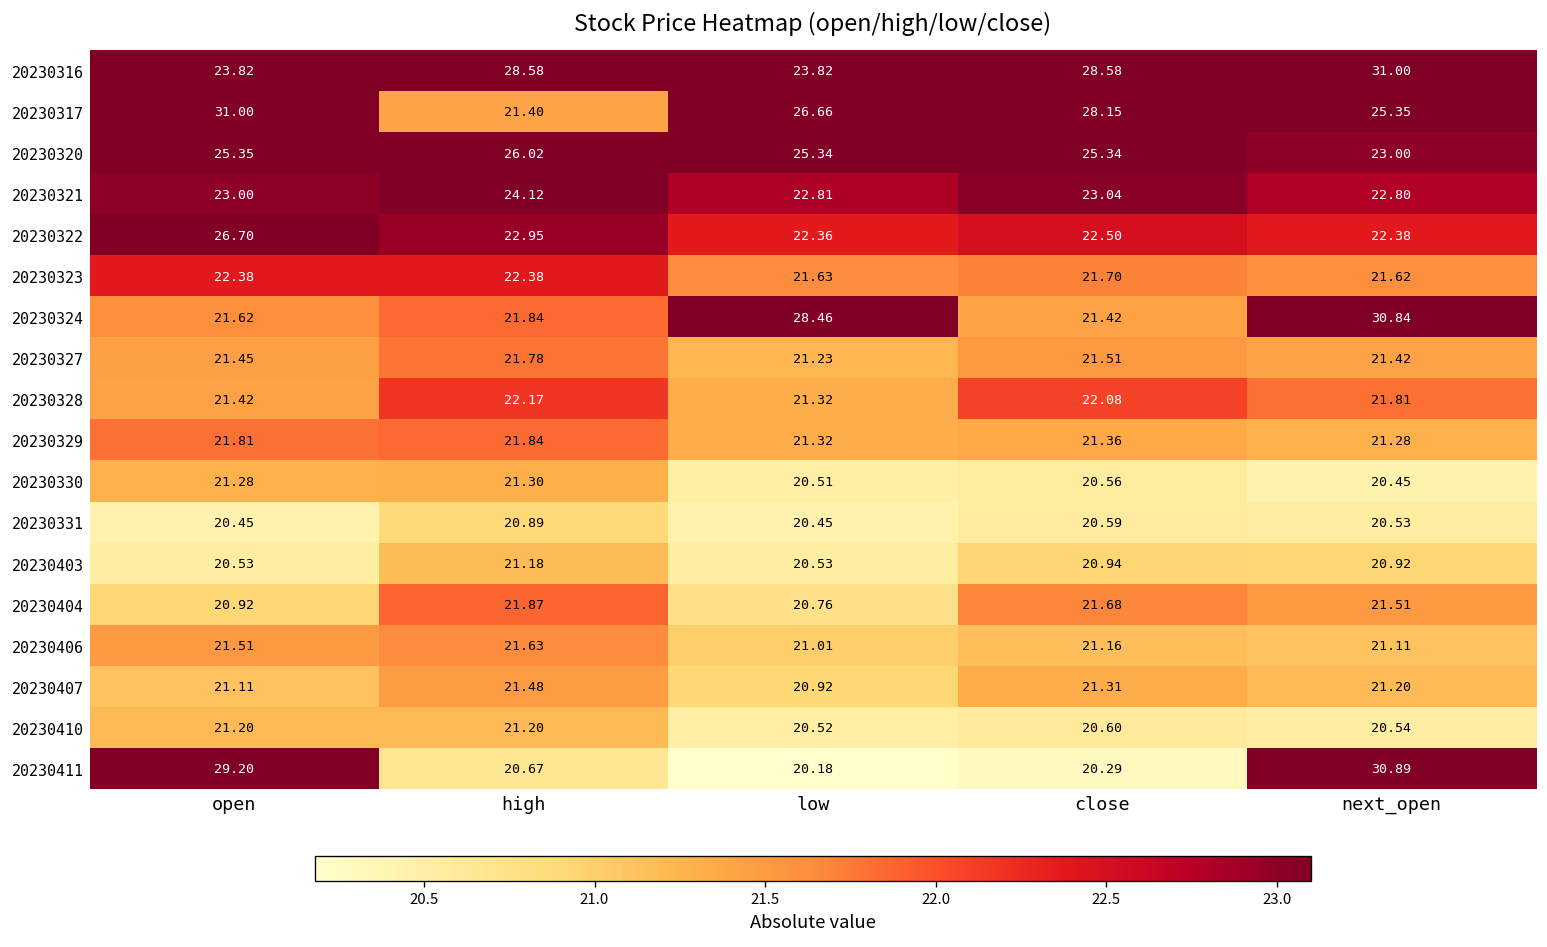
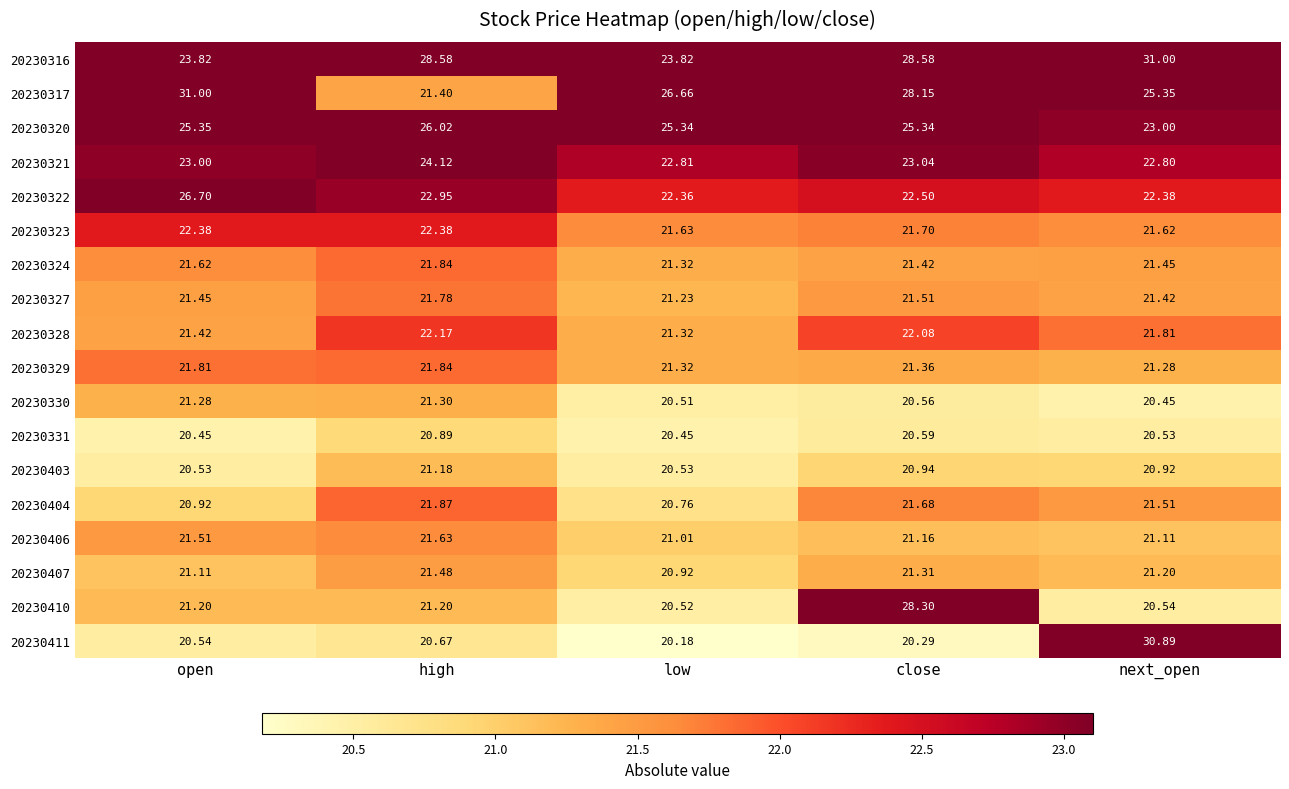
20230324, low: 28.46 -> 21.32
20230324, next_open: 30.84 -> 21.45
20230410, close: 20.60 -> 28.30
20230411, open: 29.20 -> 20.54
